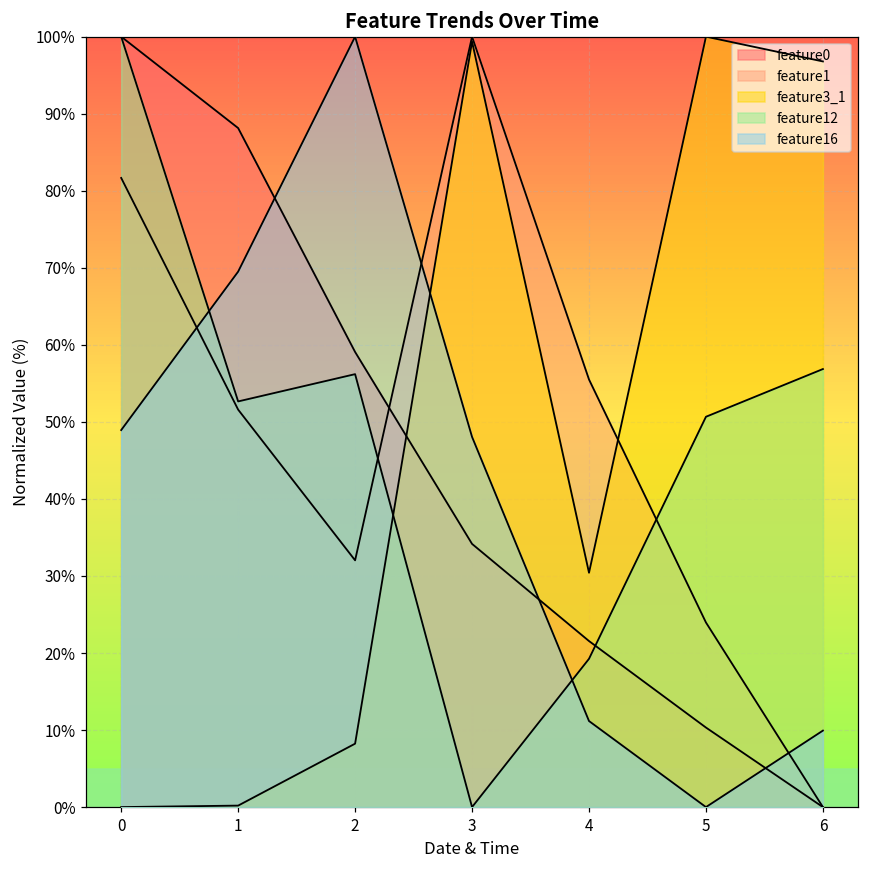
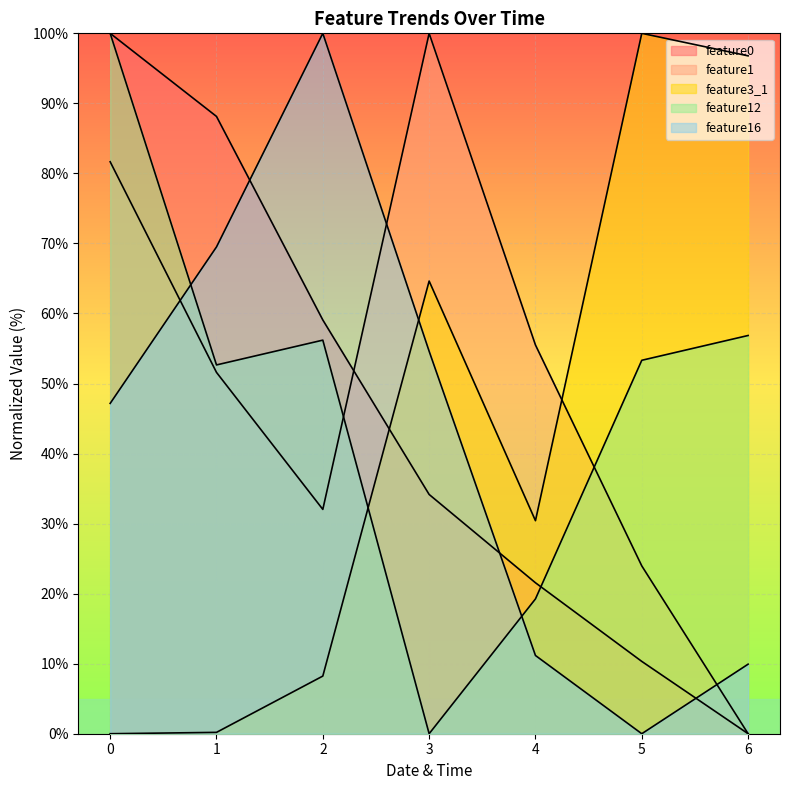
feature16, 0: 49% -> 47%
feature3_1, 3: 99% -> 65%
feature16, 3: 48% -> 55%
feature12, 5: 51% -> 53%
